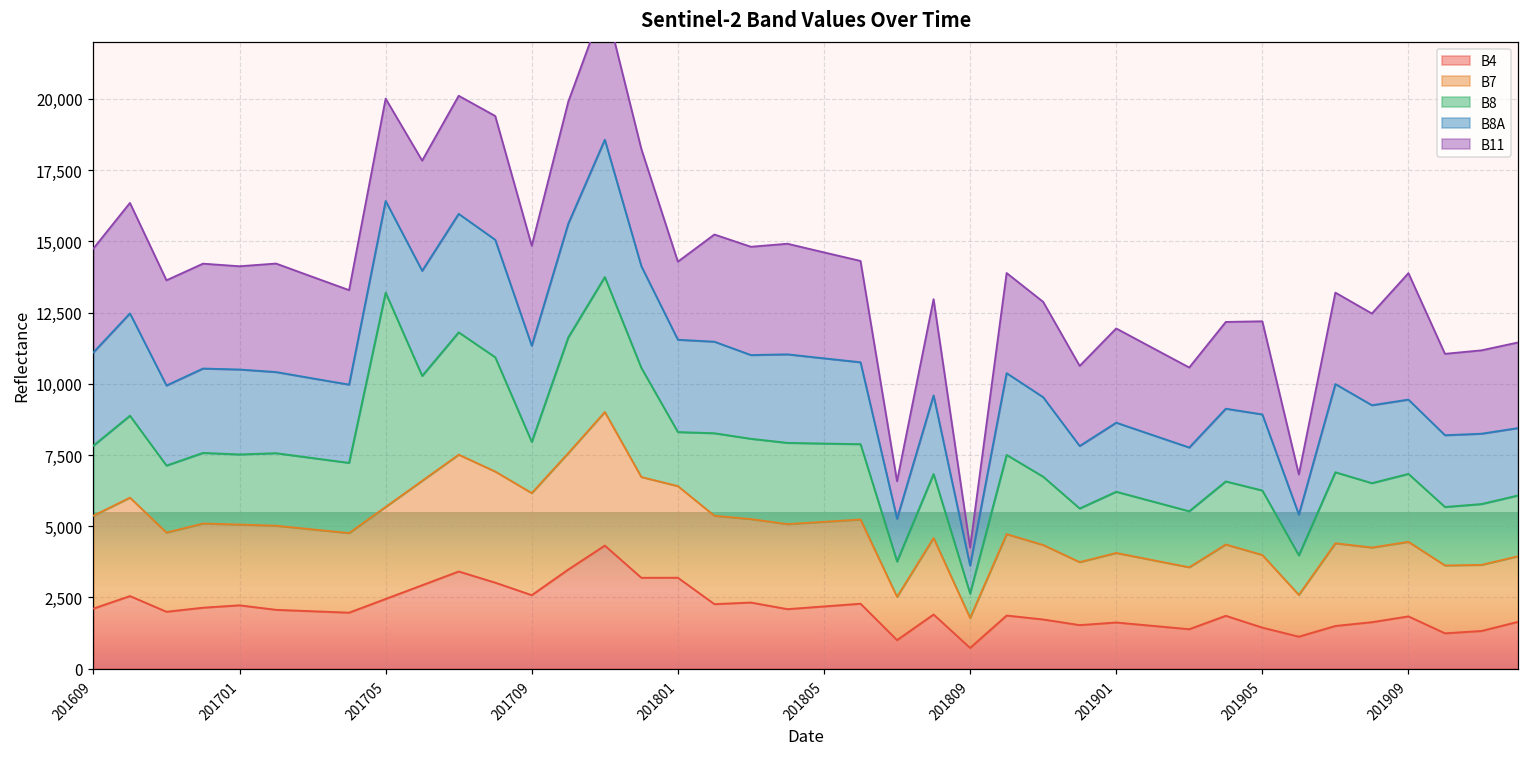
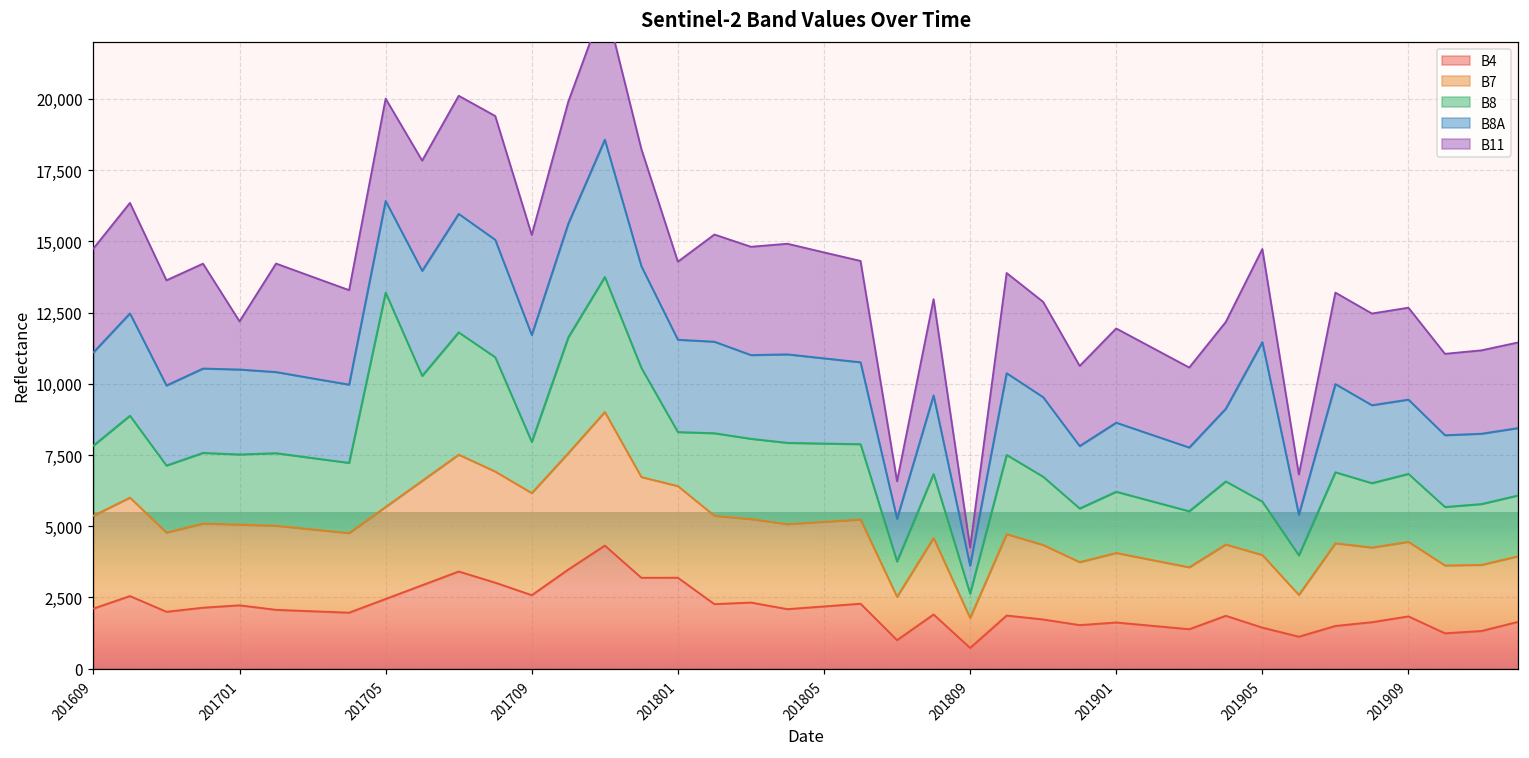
B11, 201701: 3,600 -> 1,700
B8A, 201709: 3,400 -> 3,800
B8, 201905: 2,300 -> 1,900
B8A, 201905: 2,700 -> 5,600
B11, 201909: 4,400 -> 3,200
